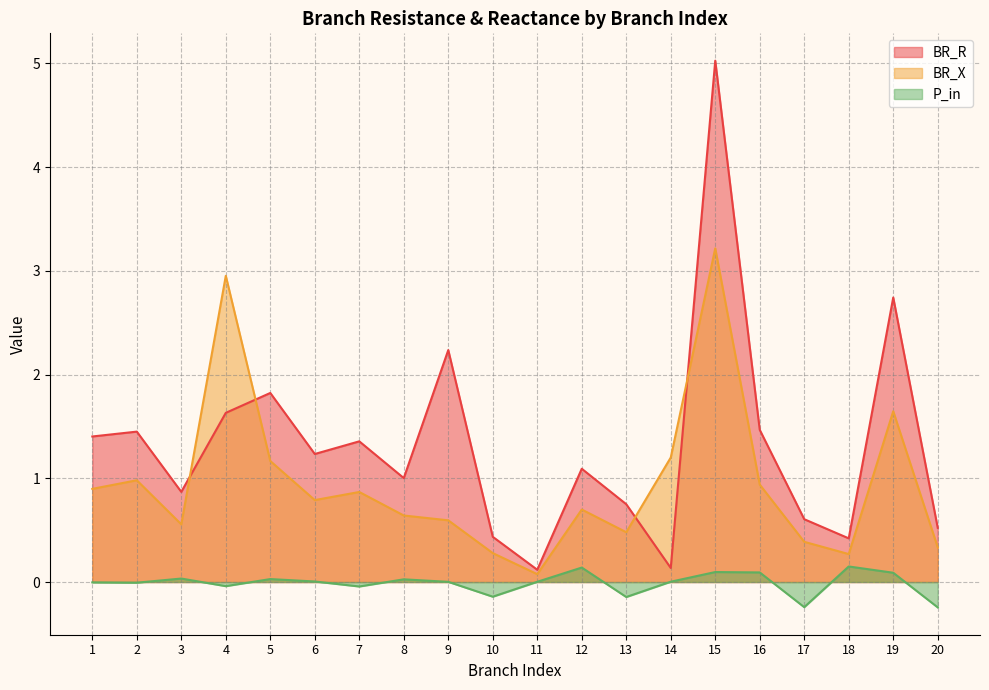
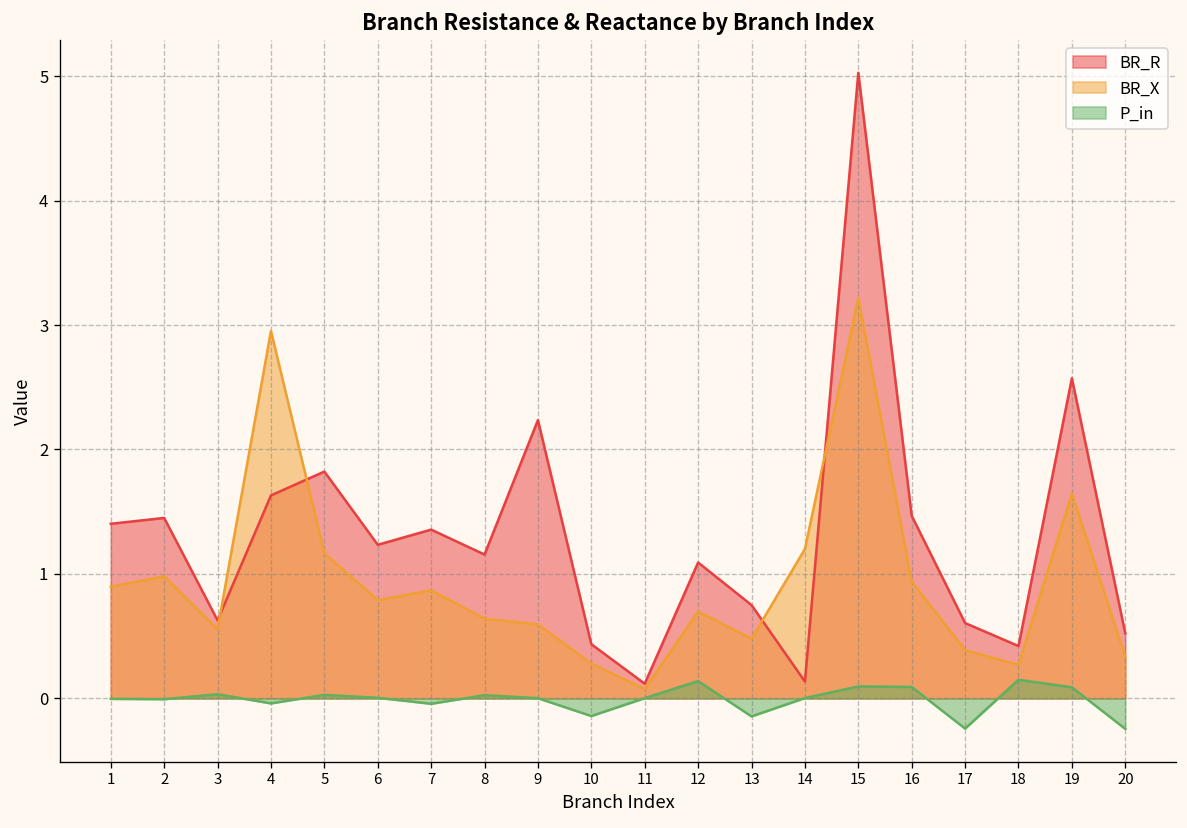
BR_R, 3: 0.87 -> 0.63
BR_R, 8: 1.00 -> 1.16
BR_R, 19: 2.74 -> 2.57
